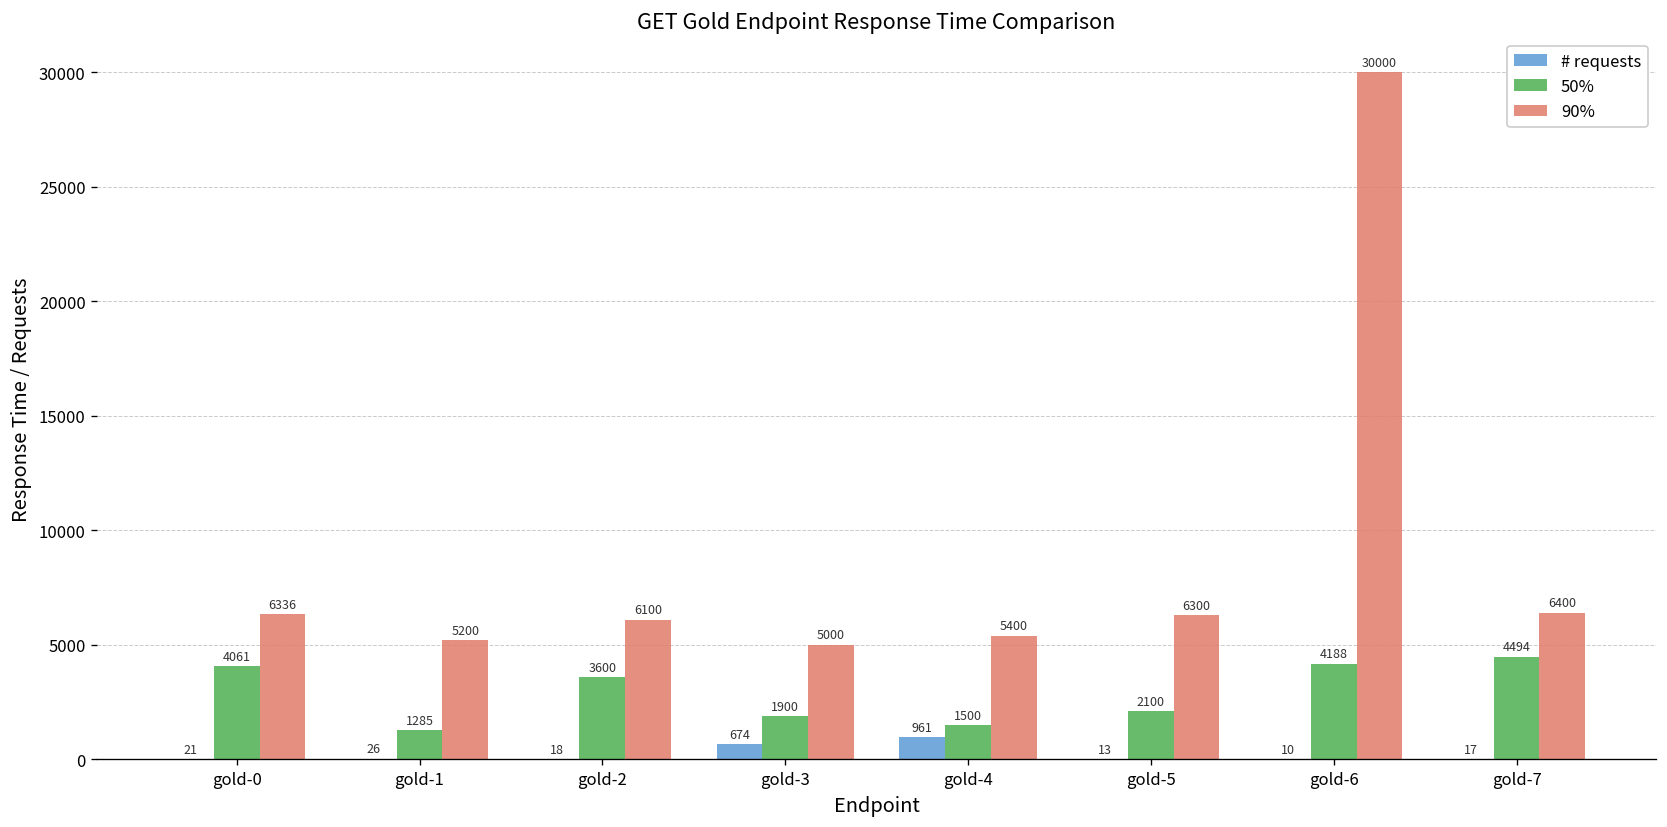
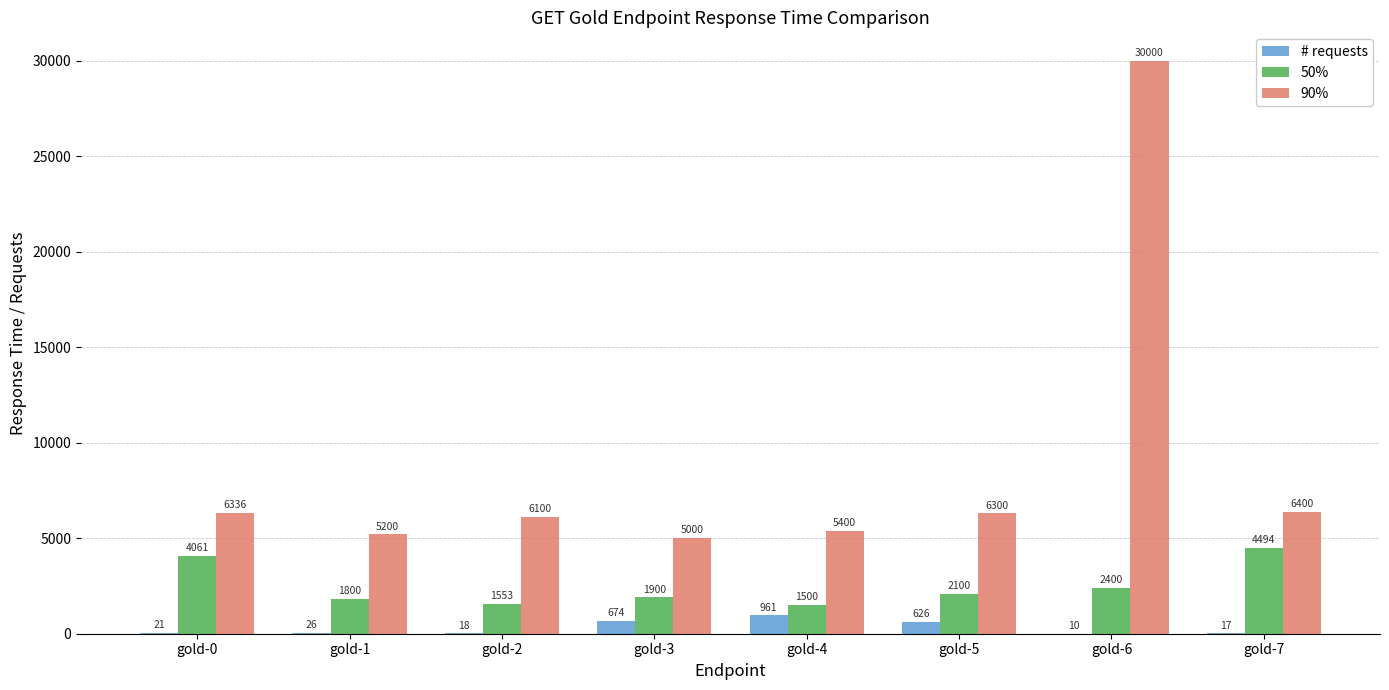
50%, gold-1: 1285 -> 1800
50%, gold-2: 3600 -> 1553
# requests, gold-5: 13 -> 626
50%, gold-6: 4188 -> 2400
